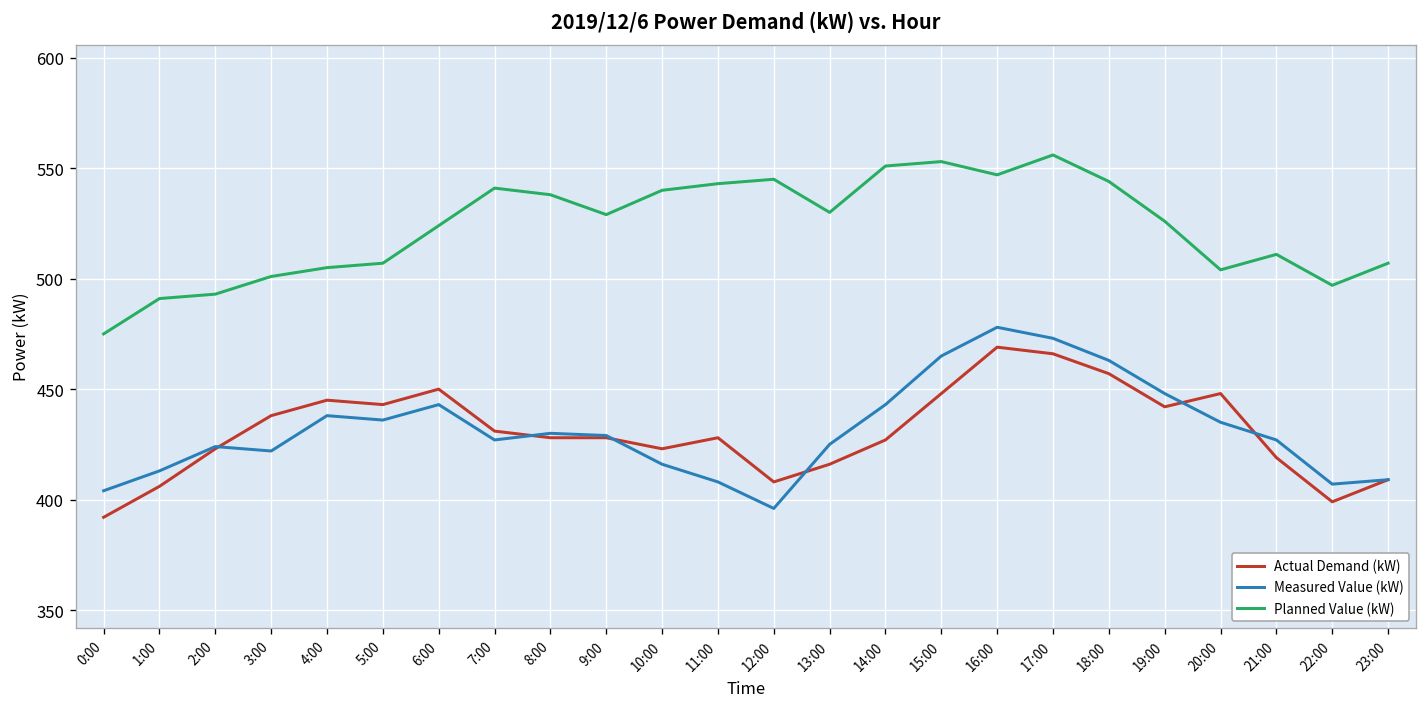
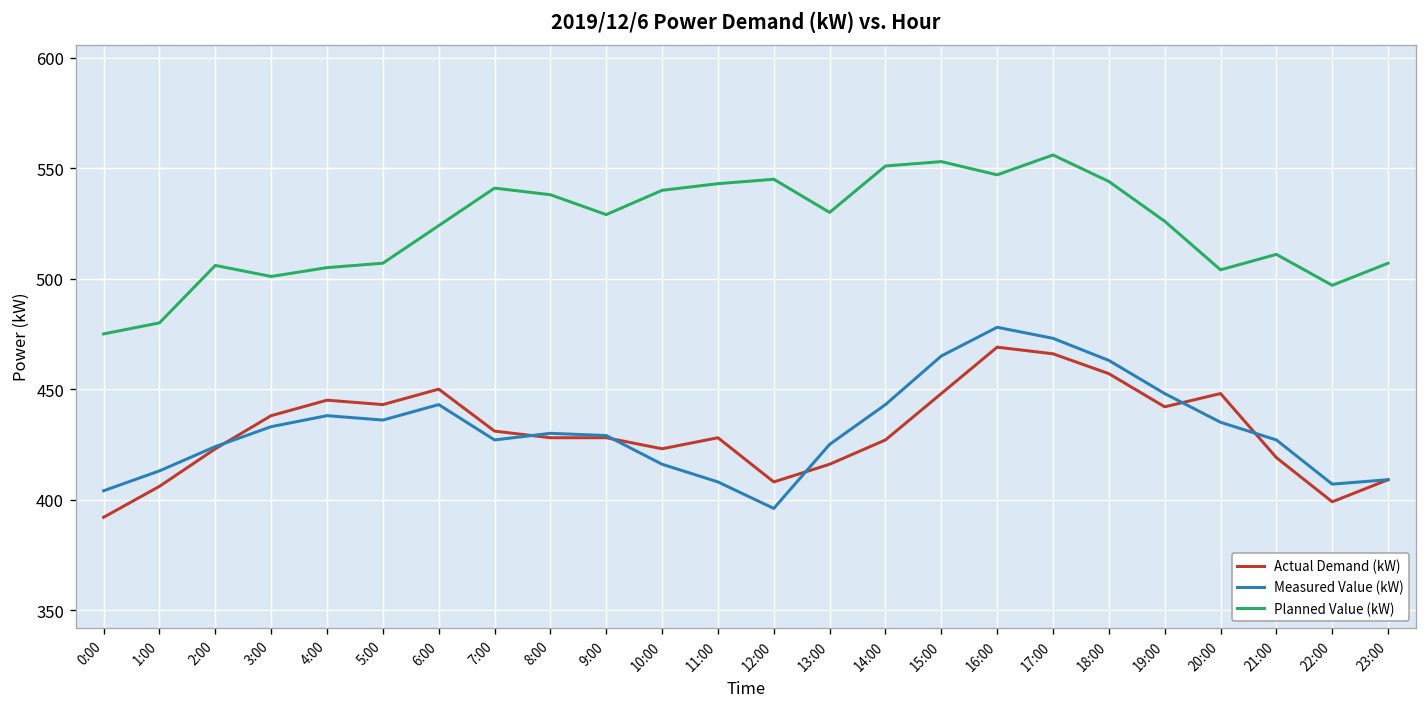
Planned Value (kW), 1:00: 491 -> 480
Planned Value (kW), 2:00: 493 -> 506
Measured Value (kW), 3:00: 422 -> 433
